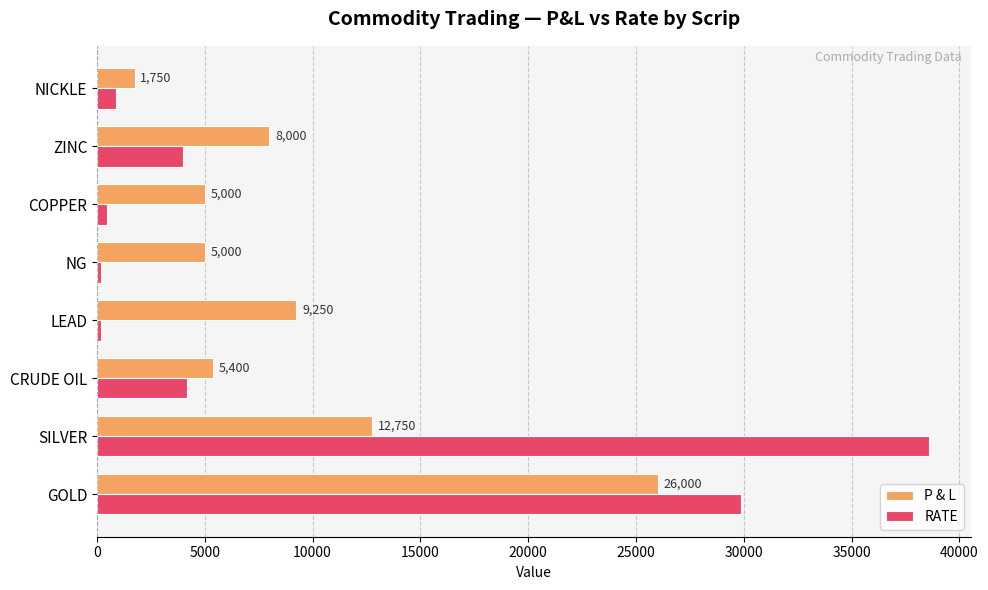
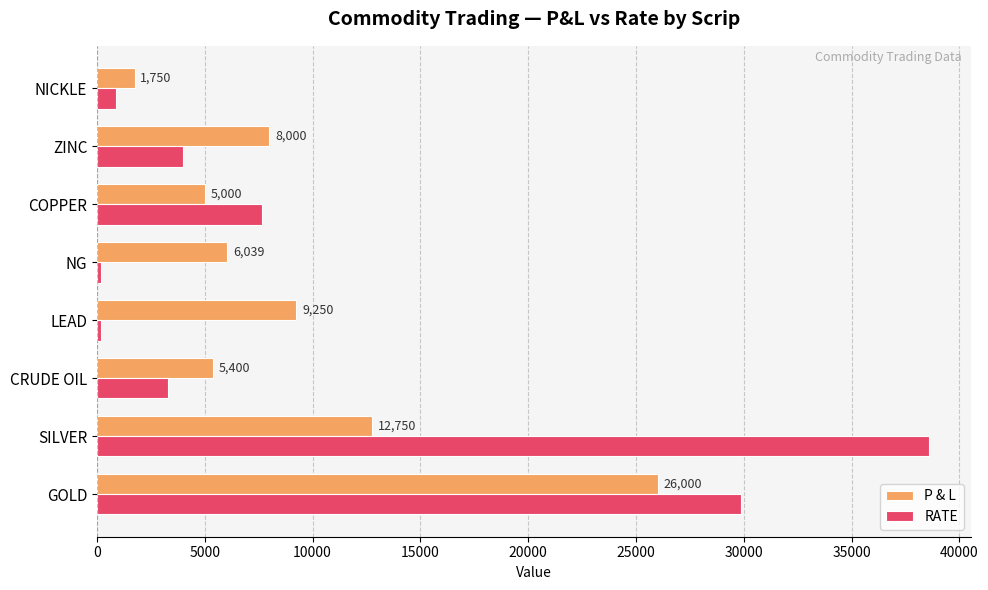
RATE, COPPER: 500 -> 7700
P & L, NG: 5,000 -> 6,039
RATE, CRUDE OIL: 4200 -> 3300
